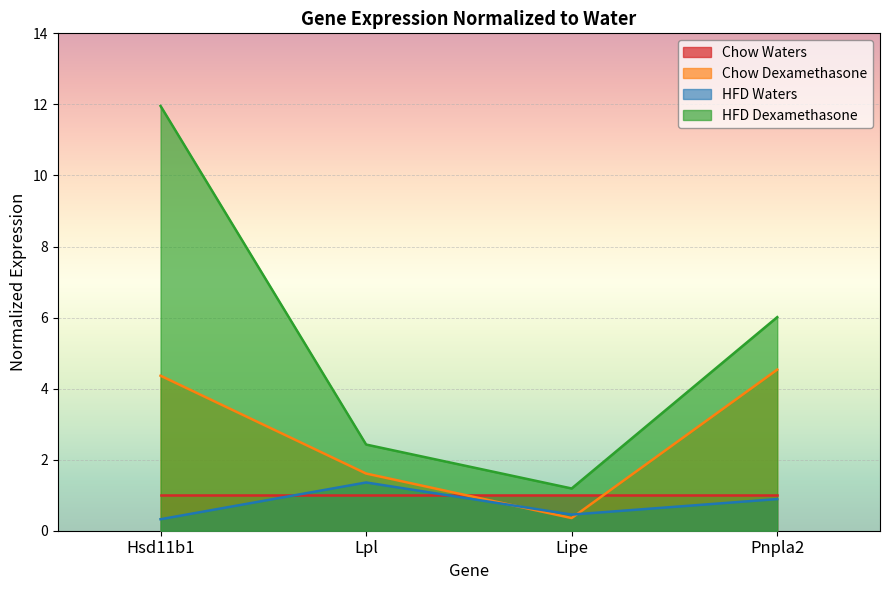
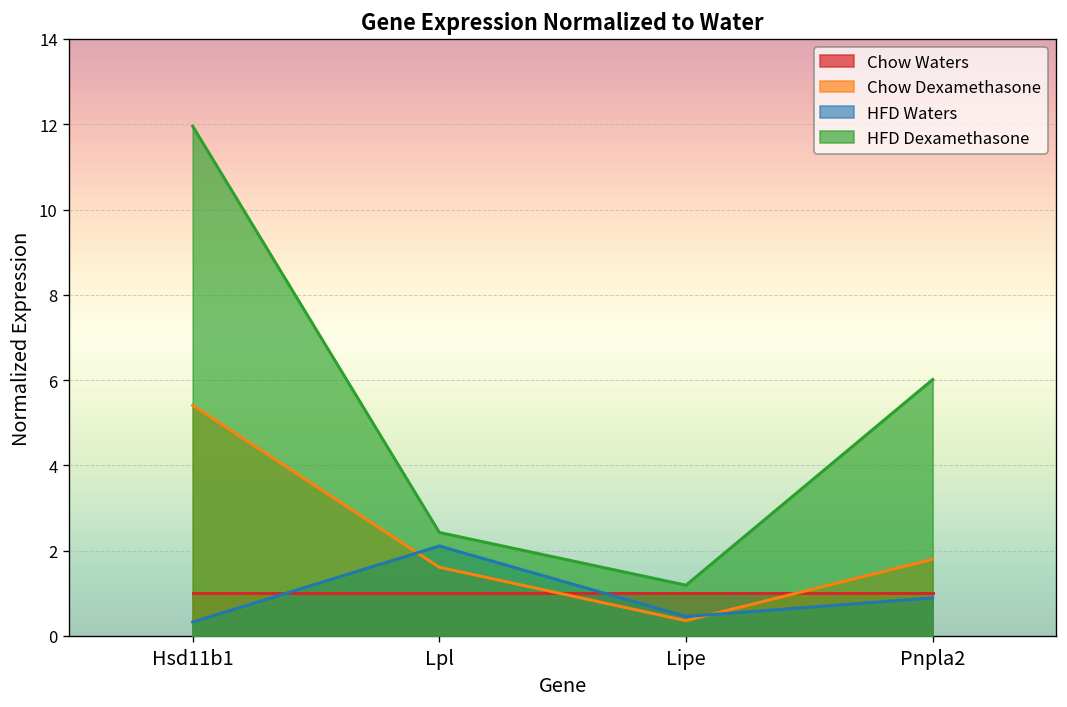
Chow Dexamethasone, Hsd11b1: 4.4 -> 5.4
HFD Waters, Lpl: 1.4 -> 2.1
Chow Dexamethasone, Pnpla2: 4.5 -> 1.8
